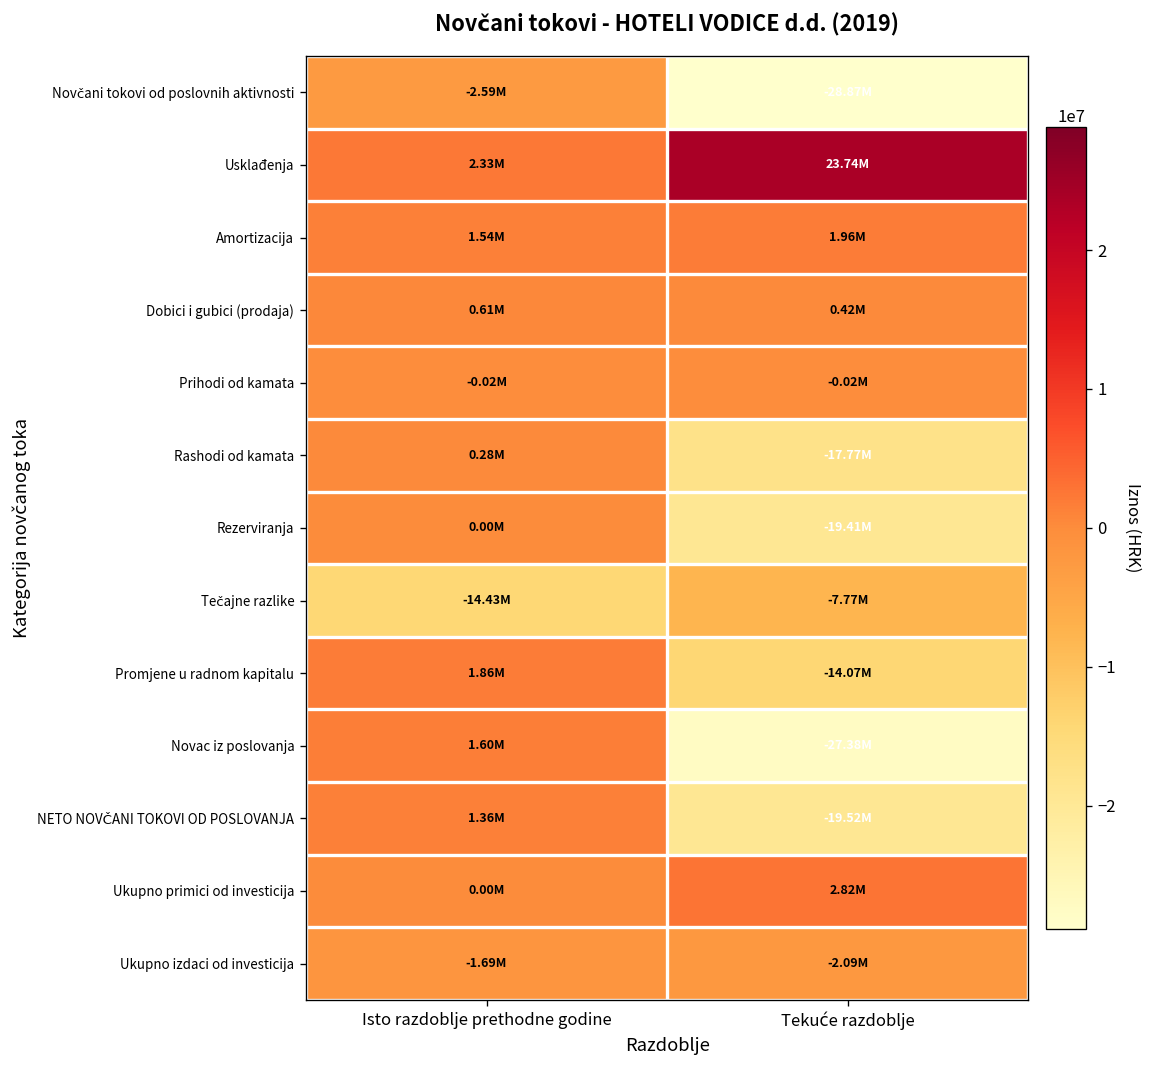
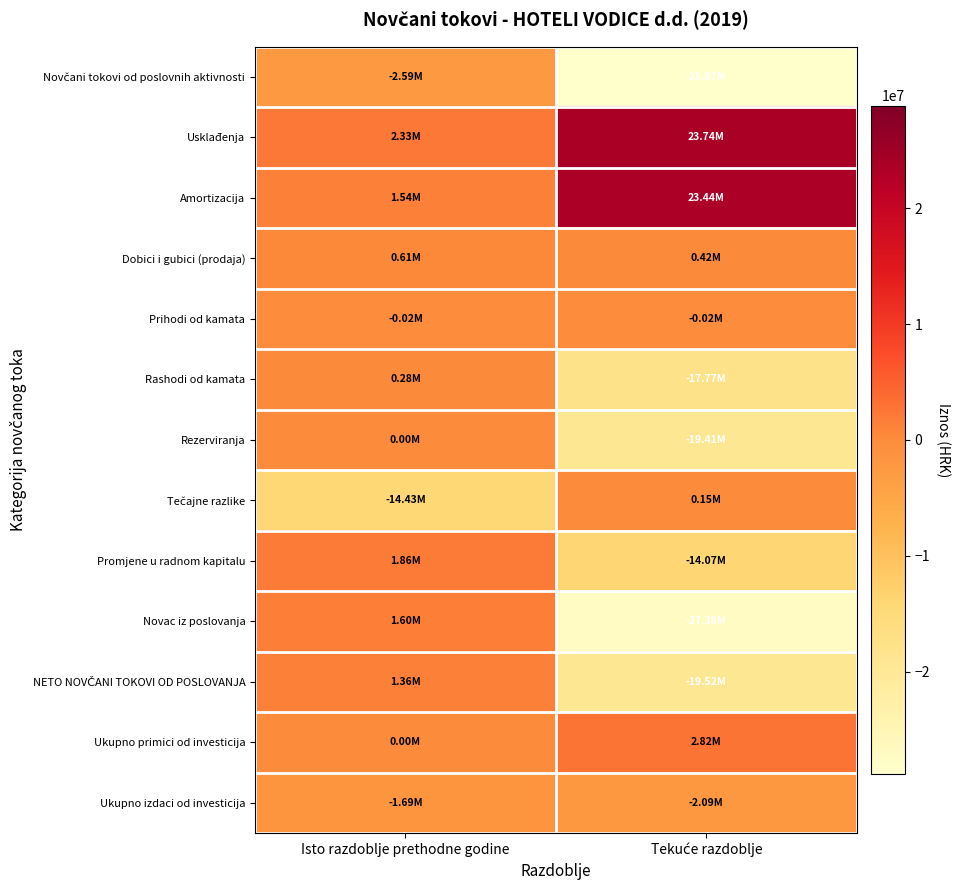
Amortizacija, Tekuće razdoblje: 1.96M -> 23.44M
Tečajne razlike, Tekuće razdoblje: -7.77M -> 0.15M
